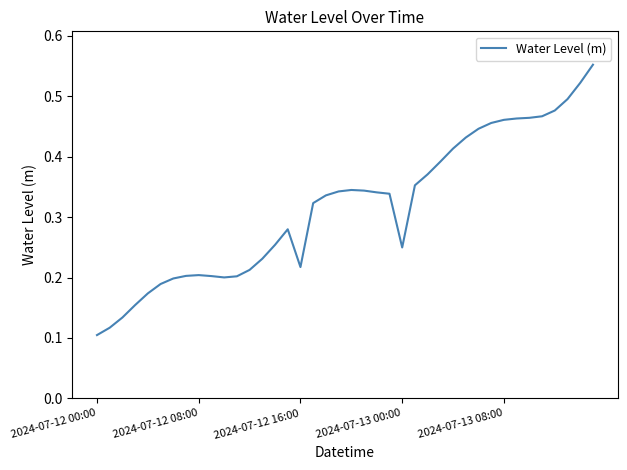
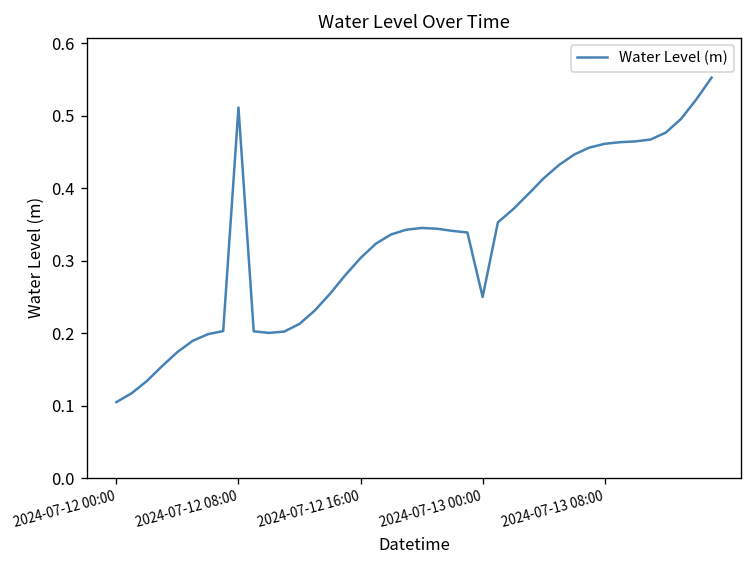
2024-07-12 08:00: 0.20 -> 0.51
2024-07-12 16:00: 0.22 -> 0.30
